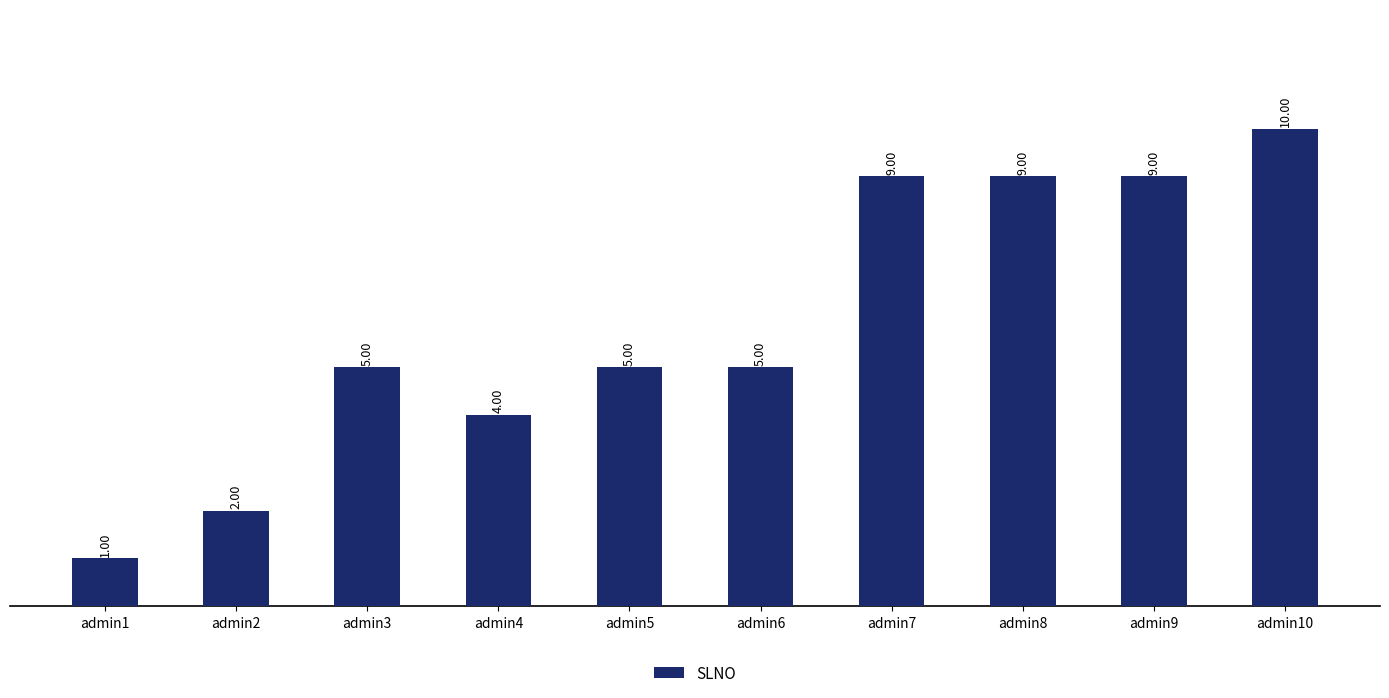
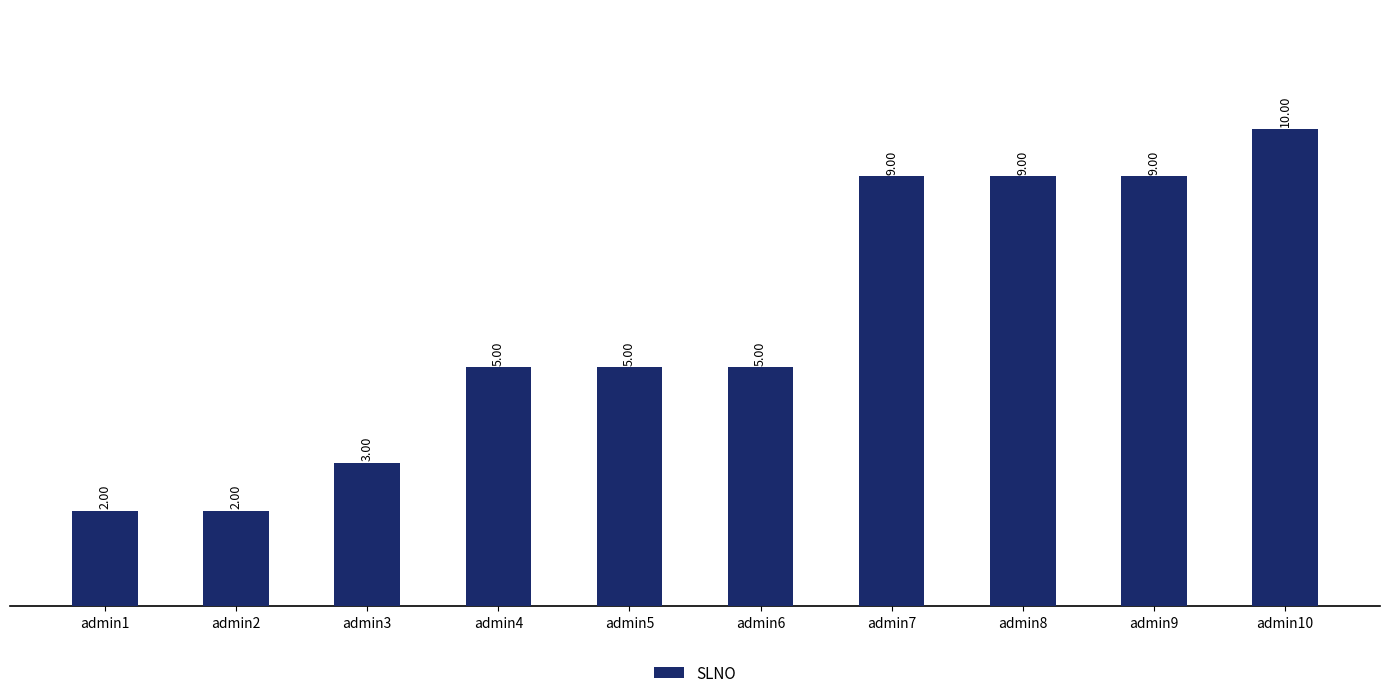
admin1: 1.00 -> 2.00
admin3: 5.00 -> 3.00
admin4: 4.00 -> 5.00
